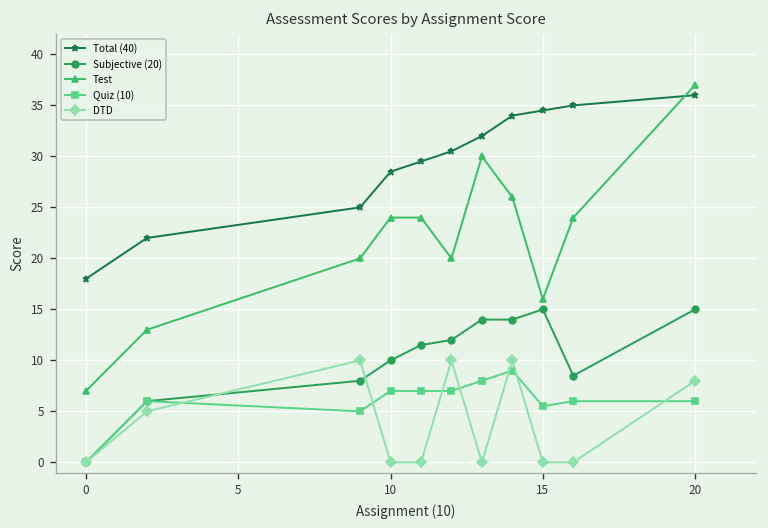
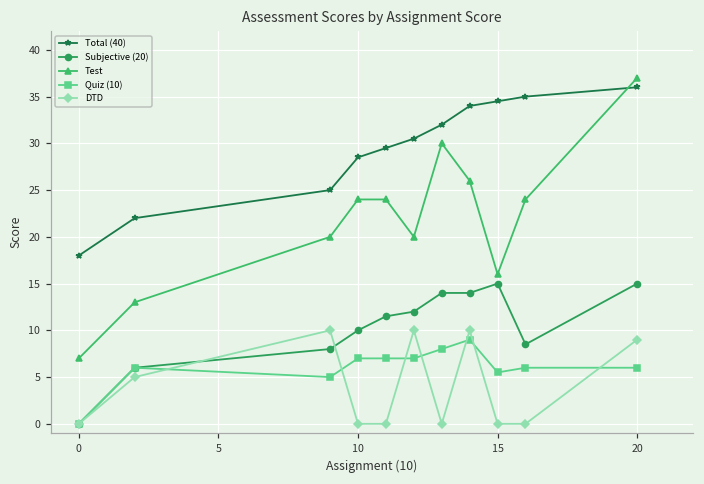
DTD, 20: 8 -> 9
